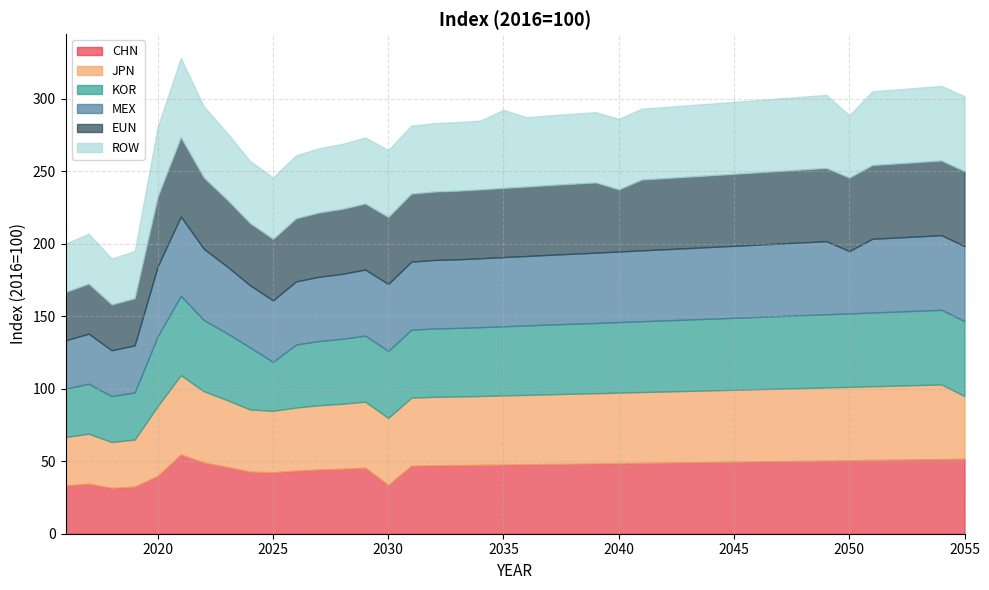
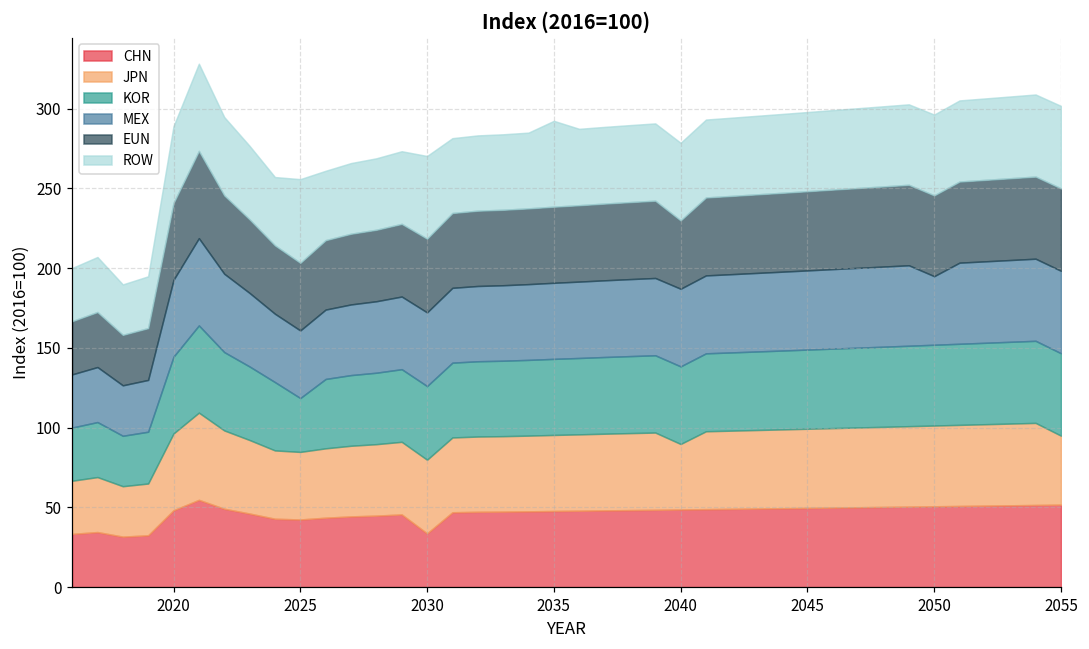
CHN, 2020: 40 -> 48
ROW, 2025: 42 -> 52
ROW, 2030: 46 -> 52
JPN, 2040: 49 -> 41
ROW, 2050: 43 -> 51
